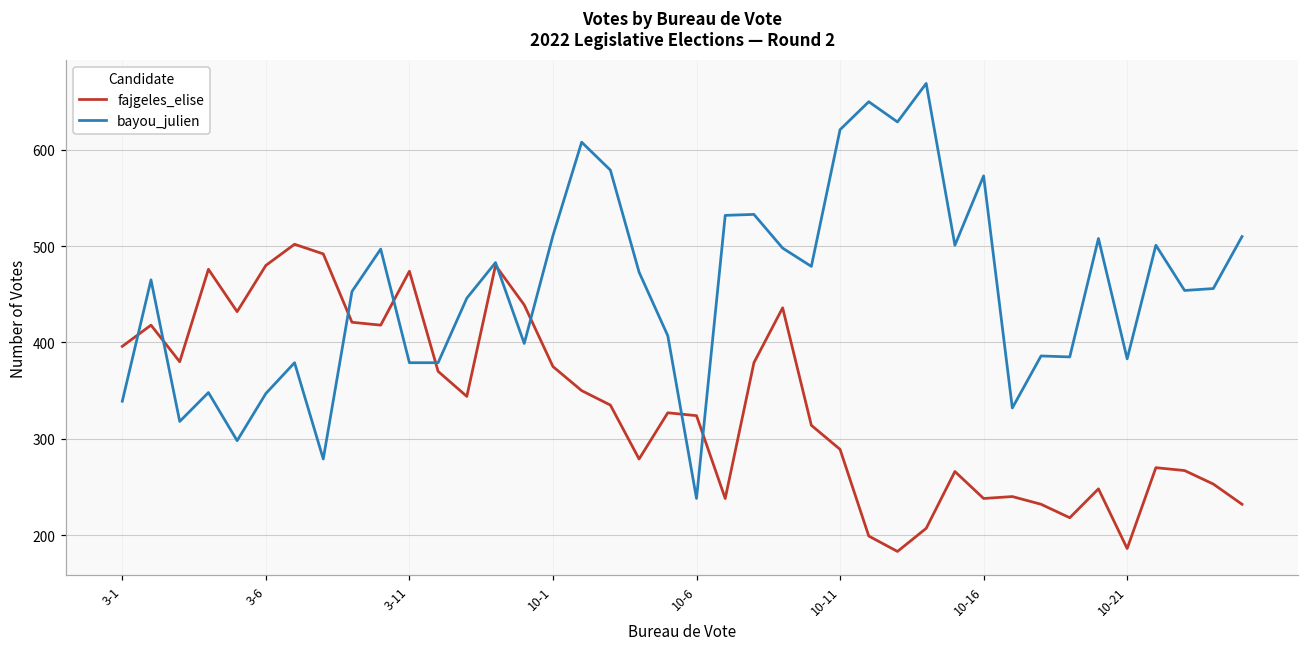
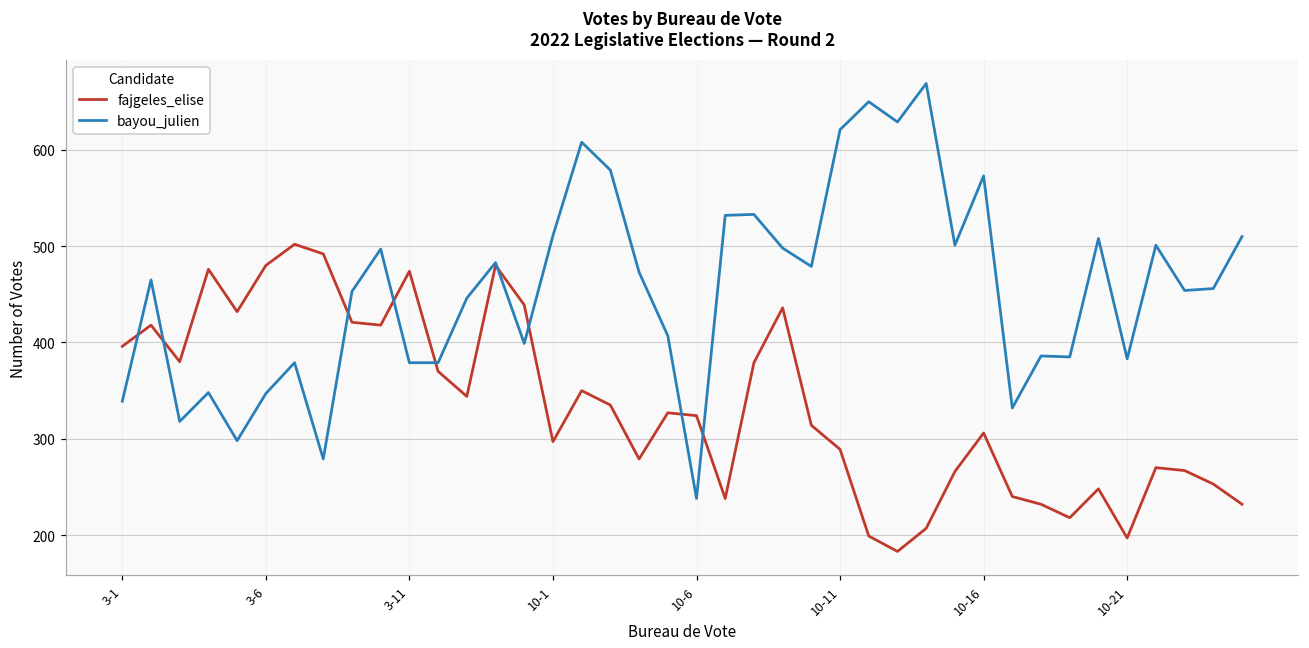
fajgeles_elise, 10-1: 380 -> 300
fajgeles_elise, 10-16: 240 -> 310
fajgeles_elise, 10-21: 190 -> 200
